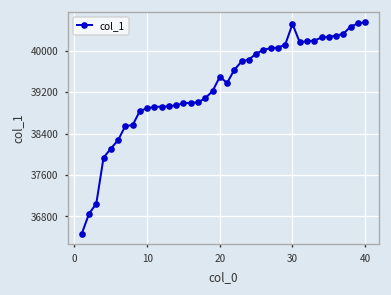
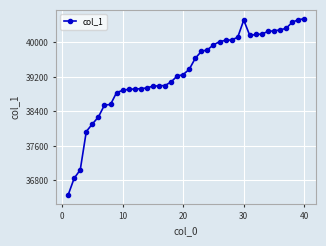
20: 39500 -> 39300
